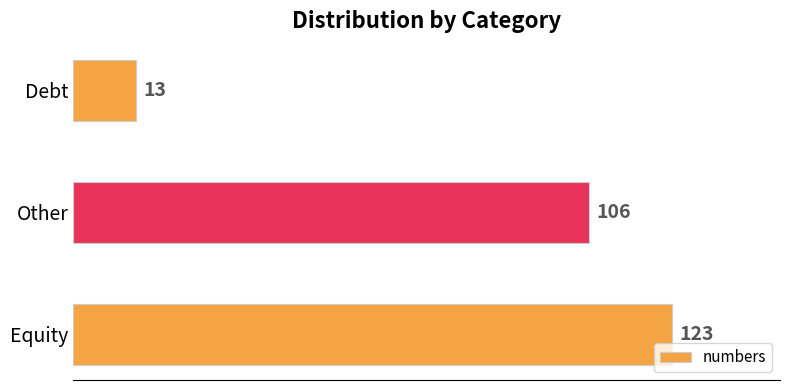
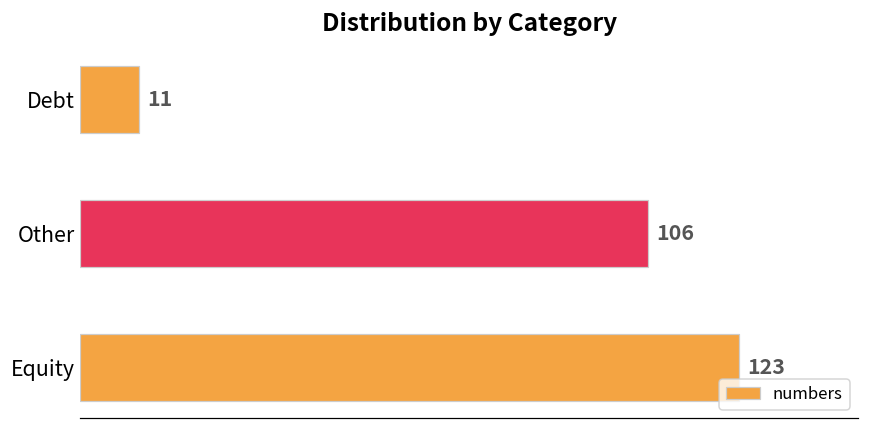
Debt: 13 -> 11
